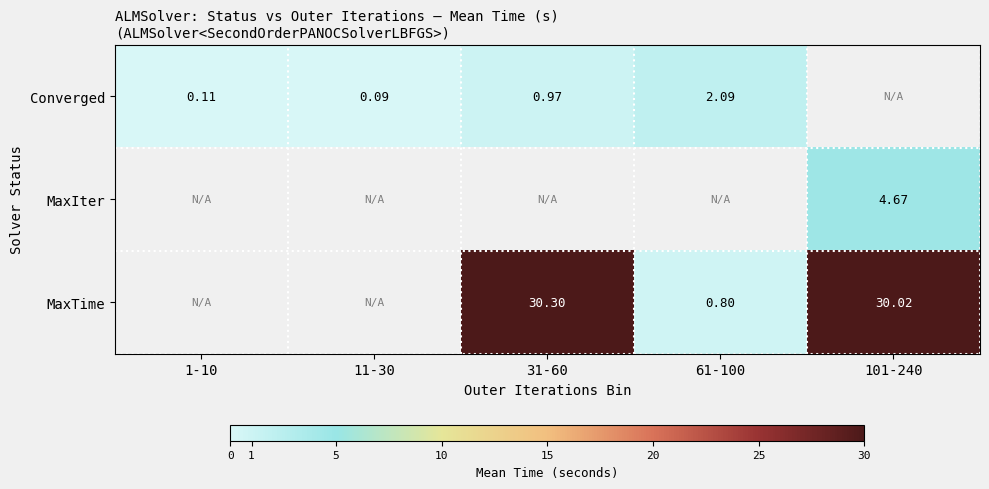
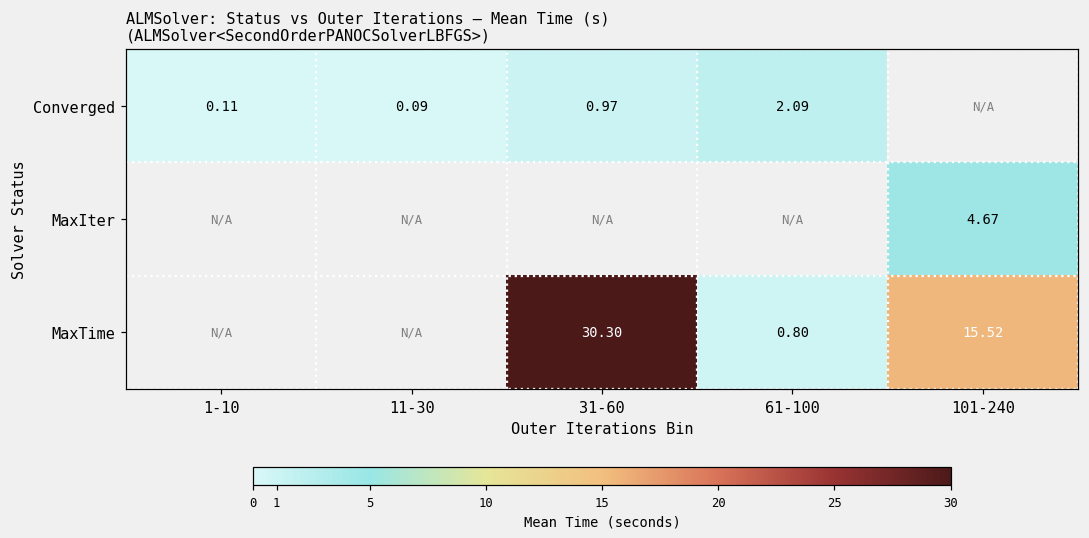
MaxTime, 101-240: 30.02 -> 15.52
